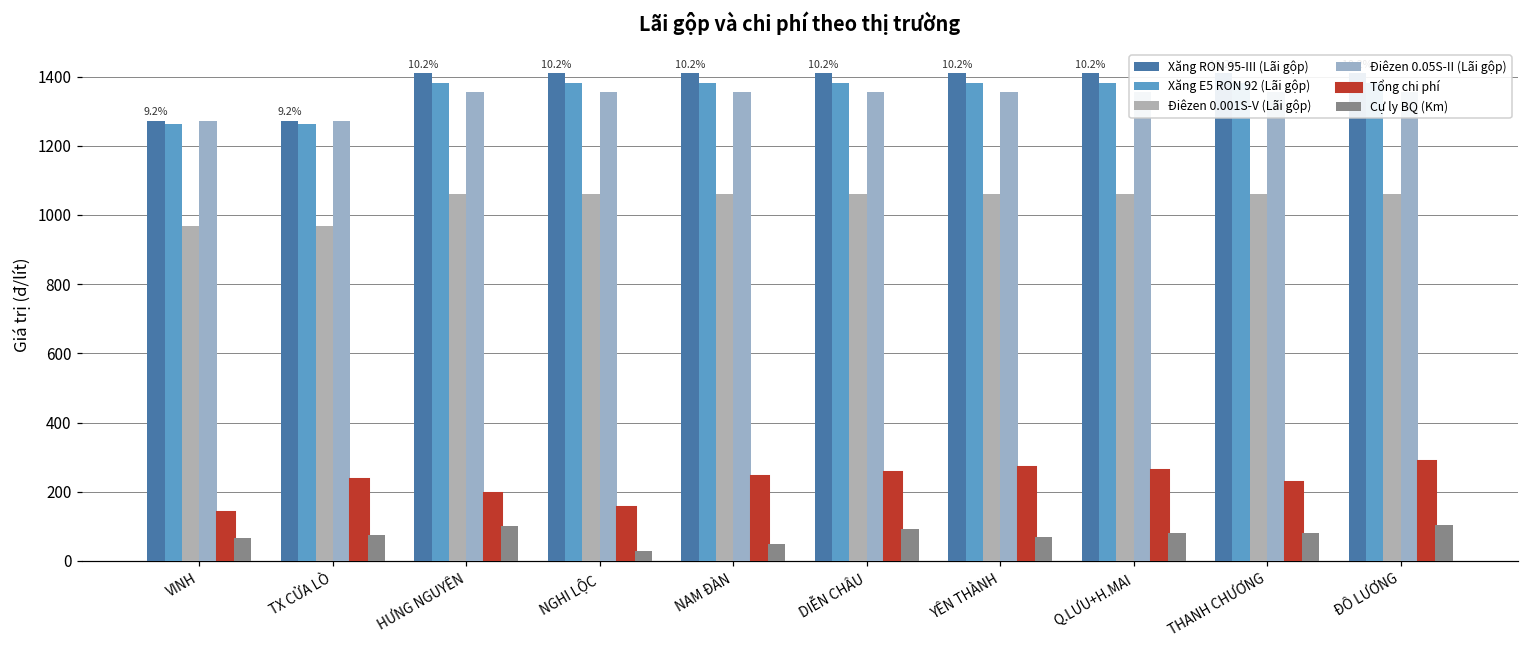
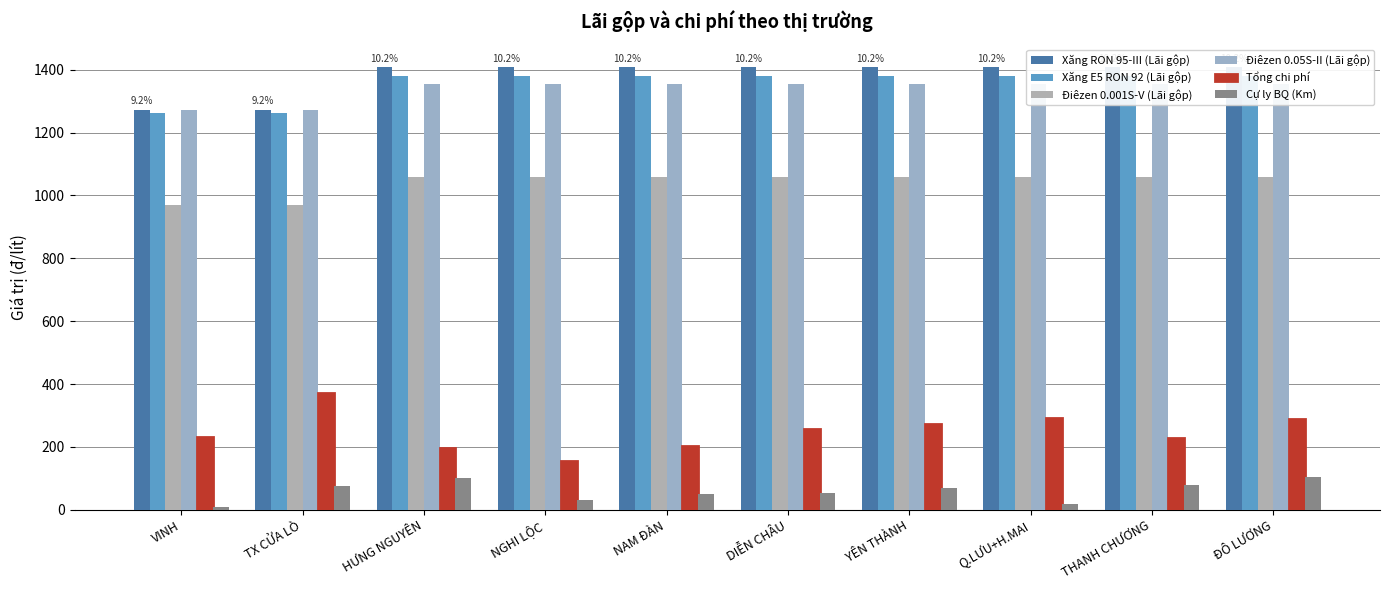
Tổng chi phí, VINH: 140 -> 230
Cự ly BQ (Km), VINH: 70 -> 10
Tổng chi phí, TX CỬA LÒ: 240 -> 370
Tổng chi phí, NAM ĐÀN: 250 -> 200
Cự ly BQ (Km), DIỄN CHÂU: 90 -> 50
Tổng chi phí, Q.LƯU+H.MAI: 260 -> 290
Cự ly BQ (Km), Q.LƯU+H.MAI: 80 -> 20
